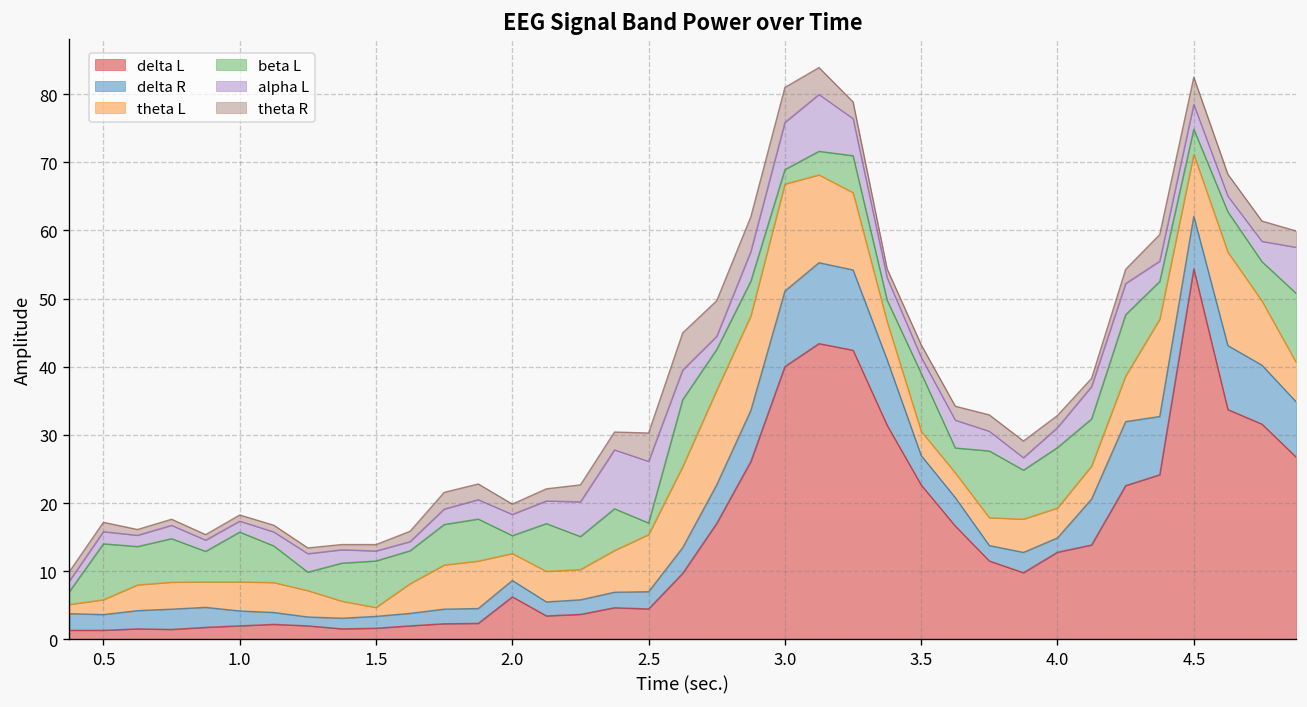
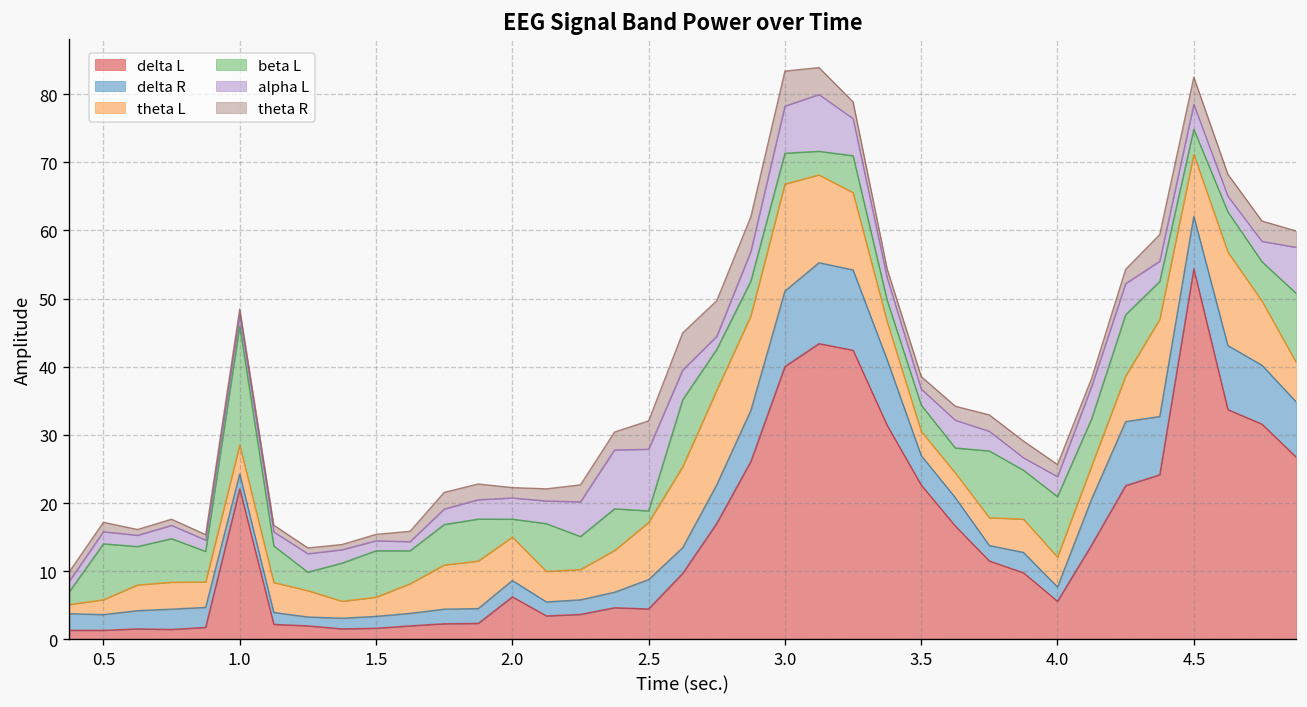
delta L, 1.0: 2 -> 22
beta L, 1.0: 7 -> 17
theta L, 1.5: 1 -> 3
theta L, 2.0: 4 -> 6
delta R, 2.5: 3 -> 4
beta L, 3.0: 2 -> 5
beta L, 3.5: 9 -> 4
delta L, 4.0: 13 -> 6
